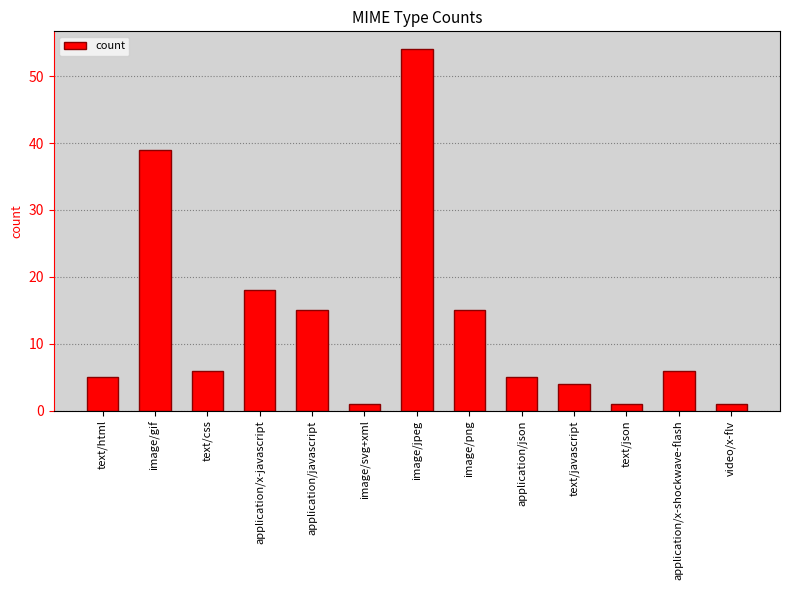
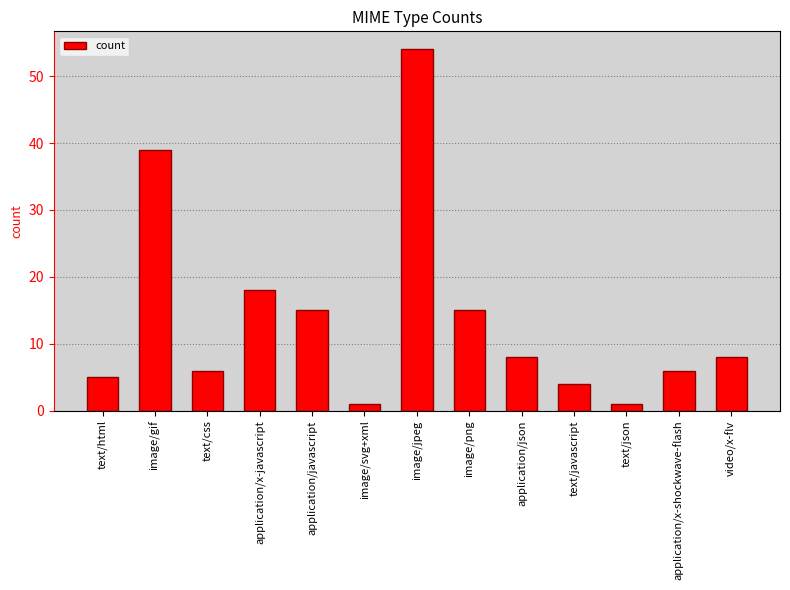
application/json: 5 -> 8
video/x-flv: 1 -> 8
